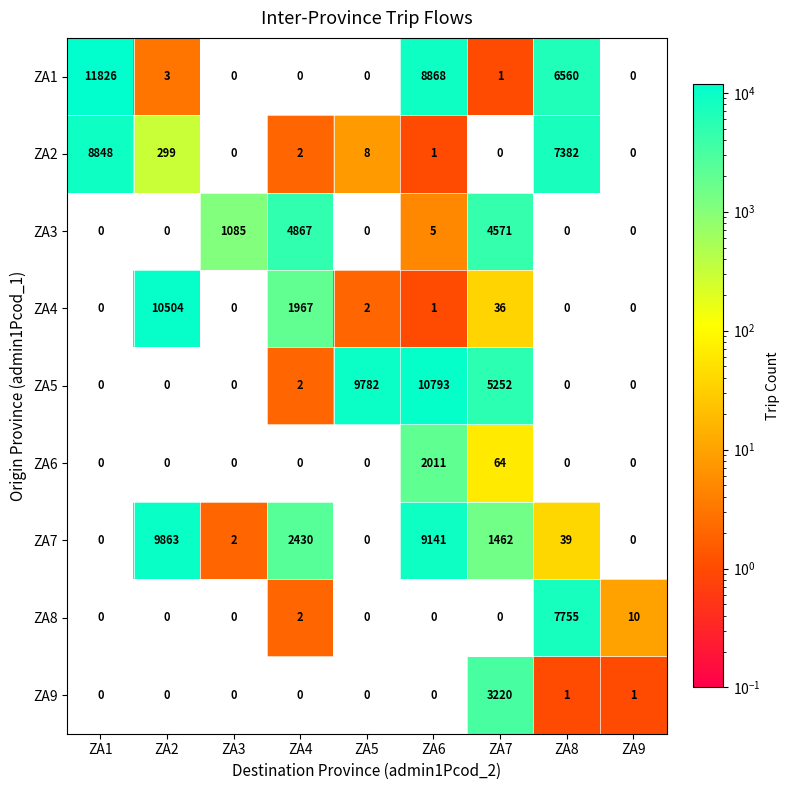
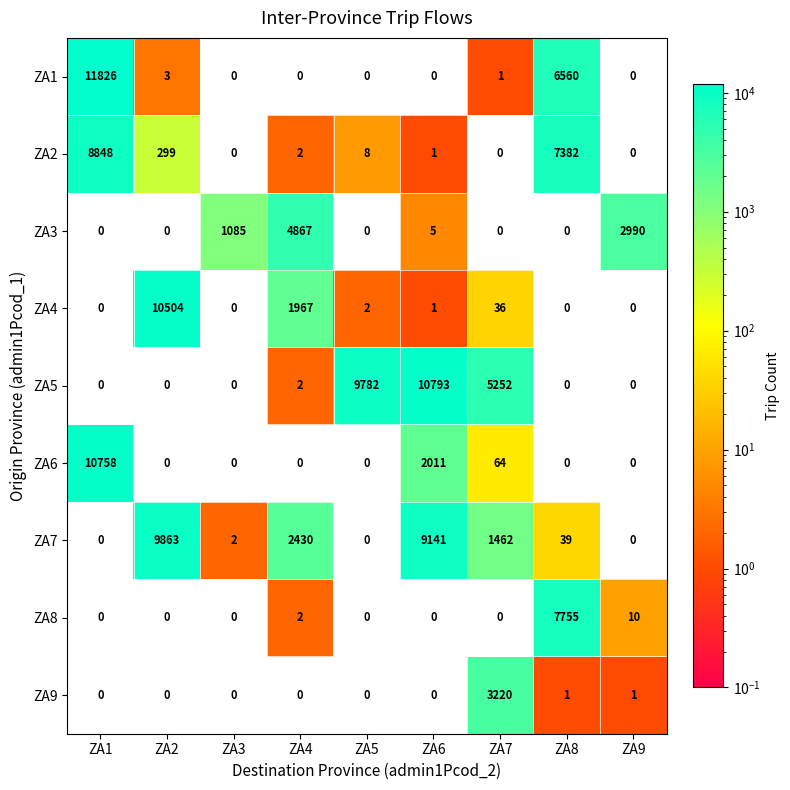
ZA1, ZA6: 8868 -> 0
ZA3, ZA7: 4571 -> 0
ZA3, ZA9: 0 -> 2990
ZA6, ZA1: 0 -> 10758
